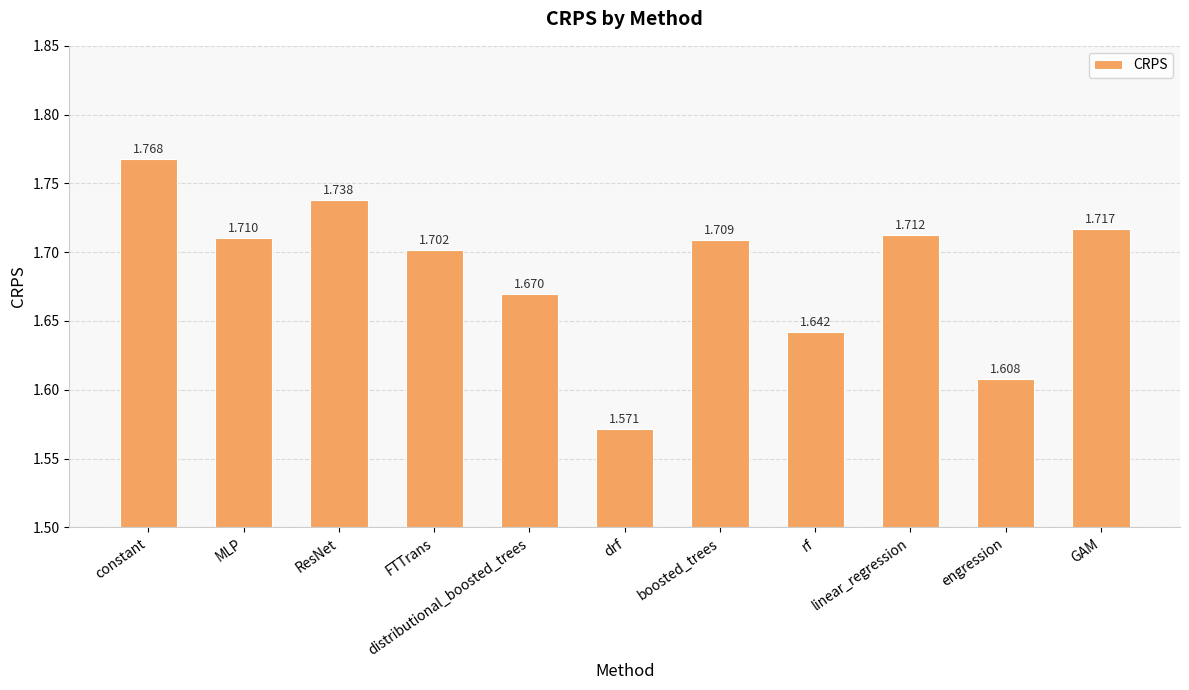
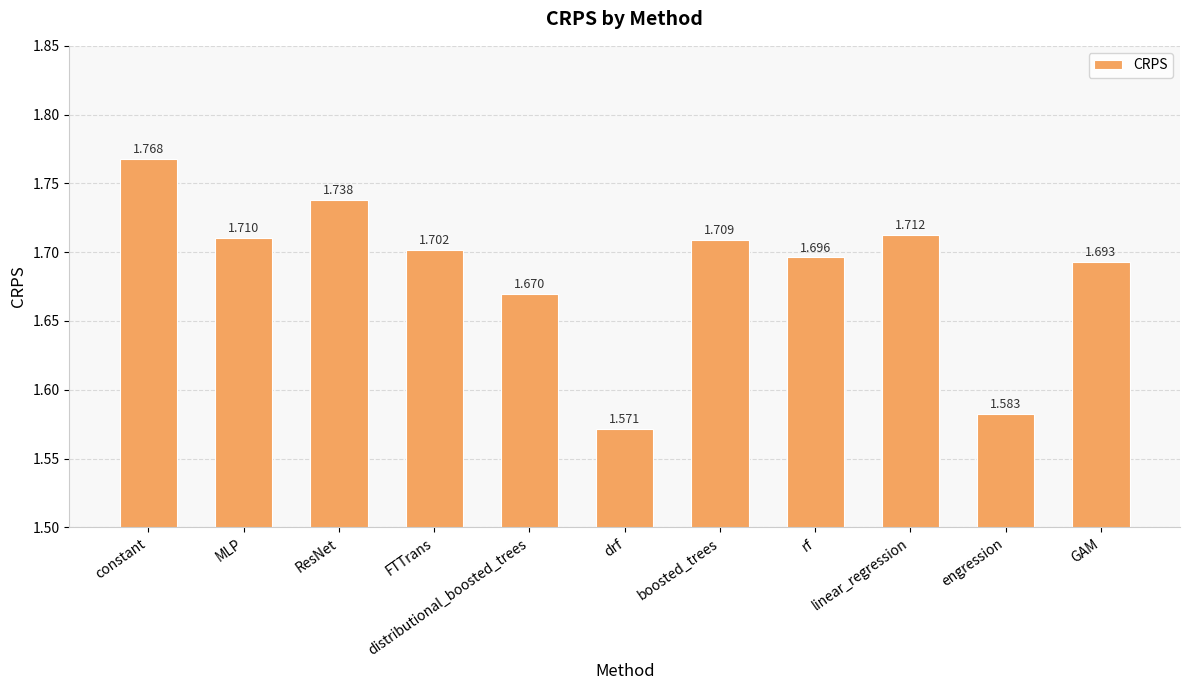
rf: 1.642 -> 1.696
engression: 1.608 -> 1.583
GAM: 1.717 -> 1.693
